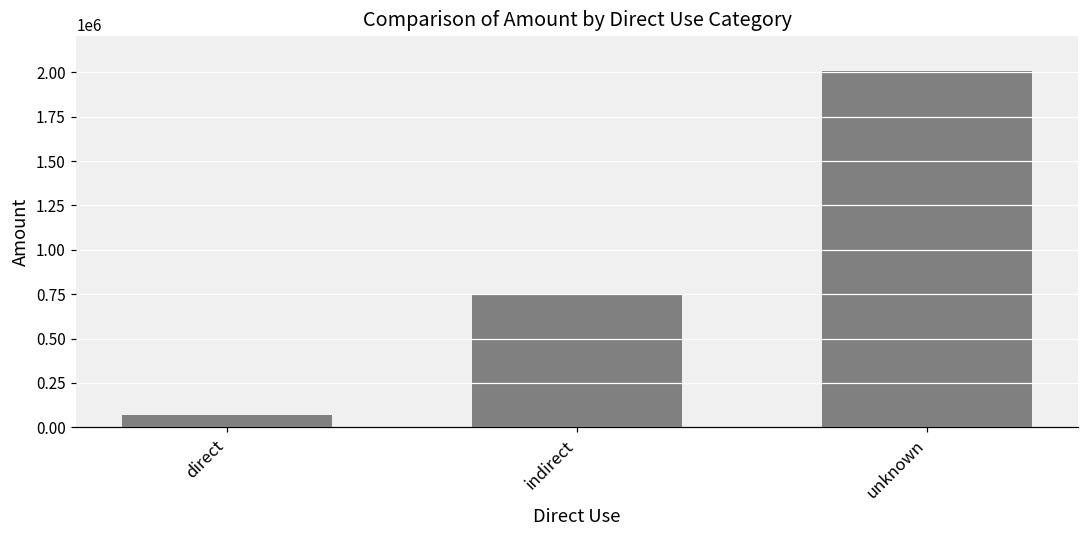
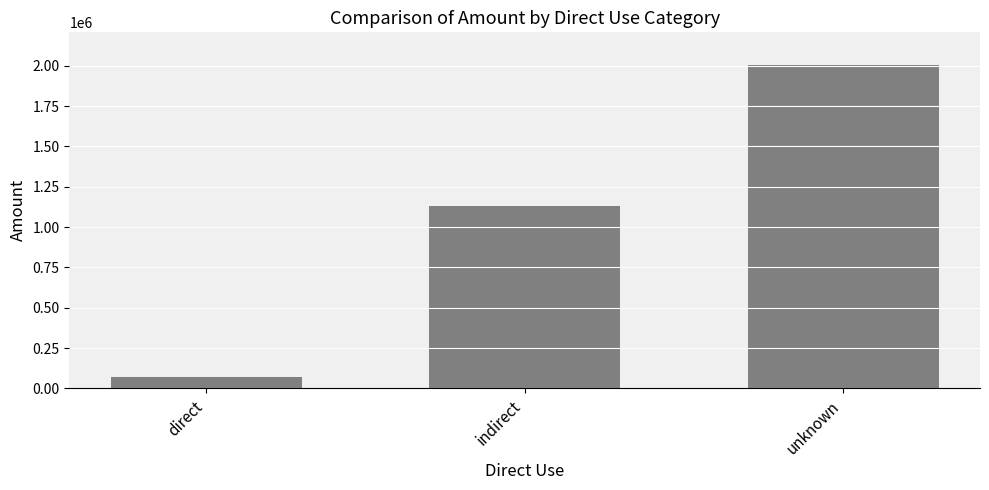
indirect: 750000 -> 1130000
